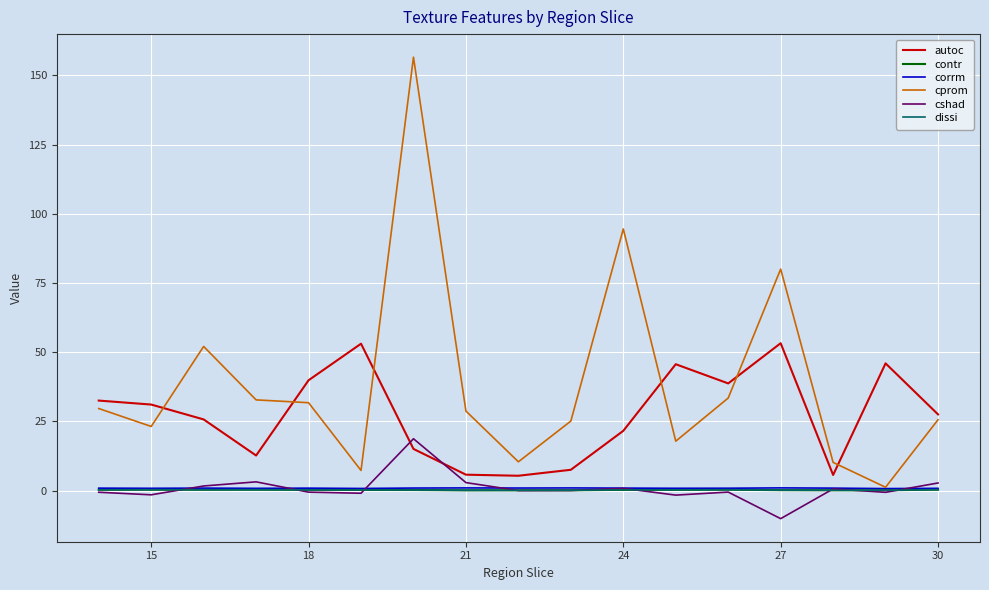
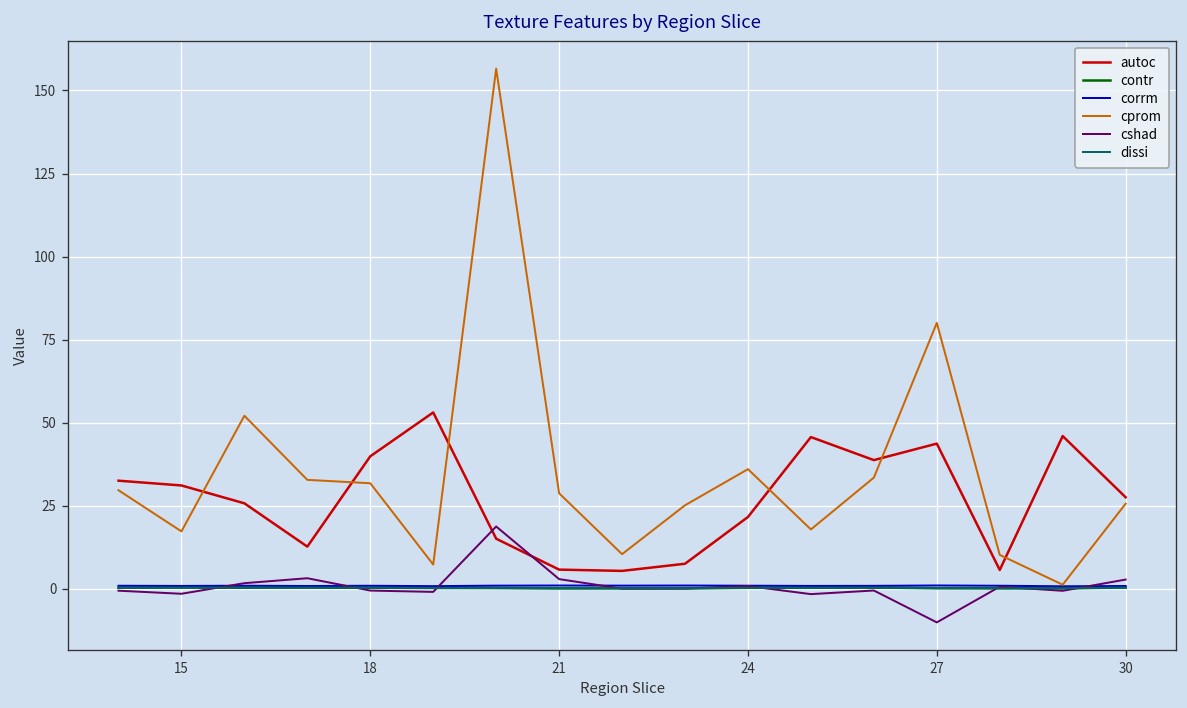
cprom, 15: 23 -> 17
cprom, 24: 95 -> 36
autoc, 27: 53 -> 44
